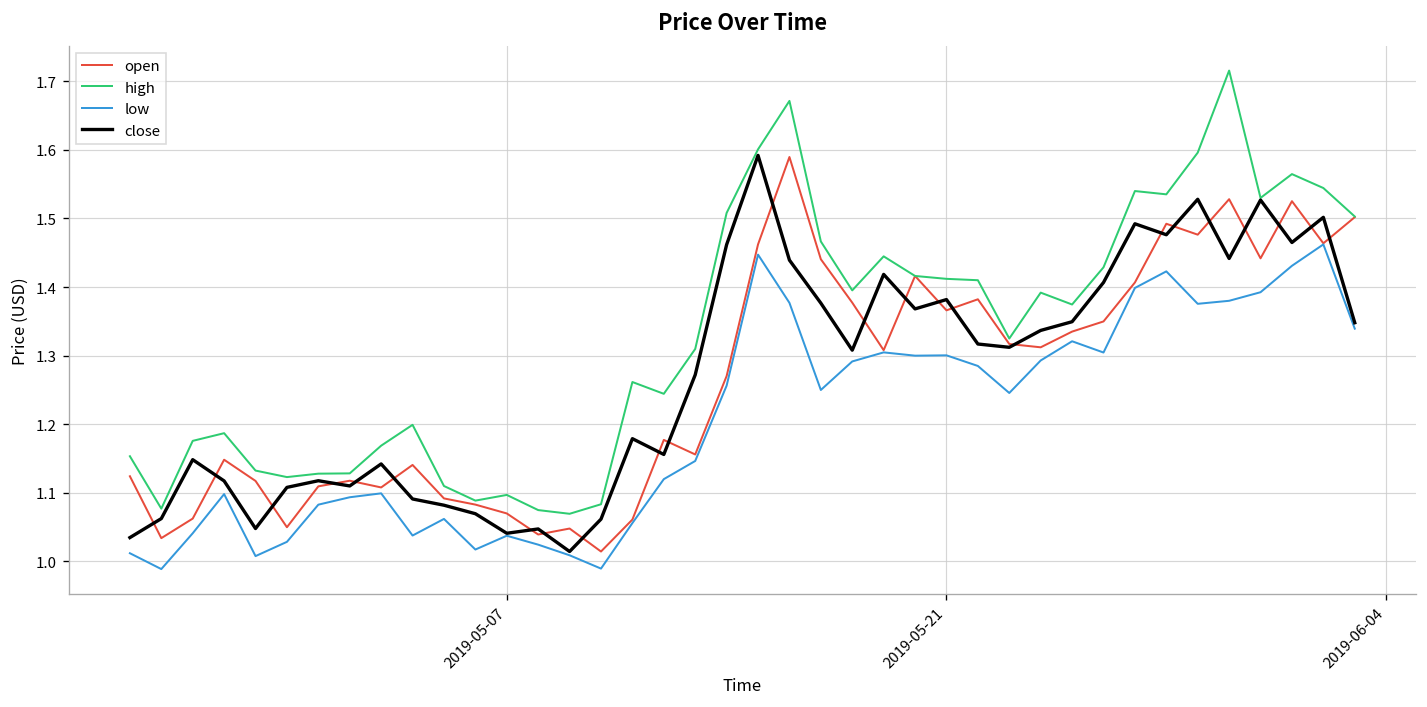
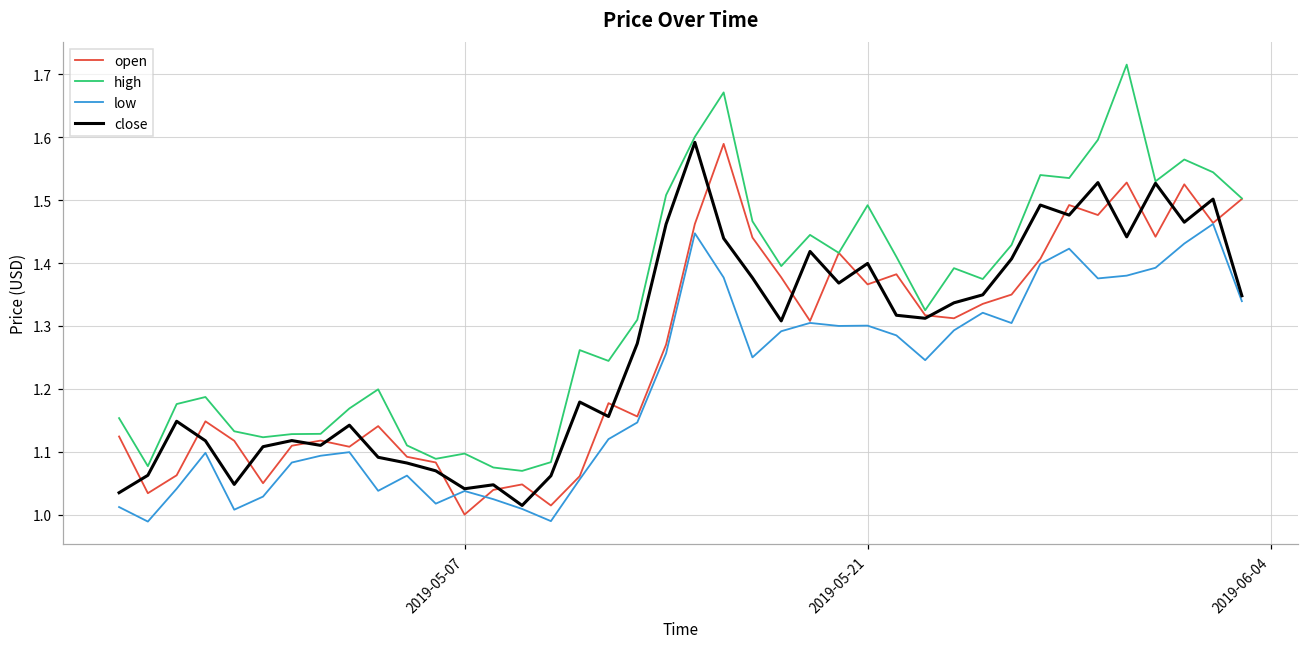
open, 2019-05-07: 1.07 -> 1.00
high, 2019-05-21: 1.41 -> 1.49
close, 2019-05-21: 1.38 -> 1.40
